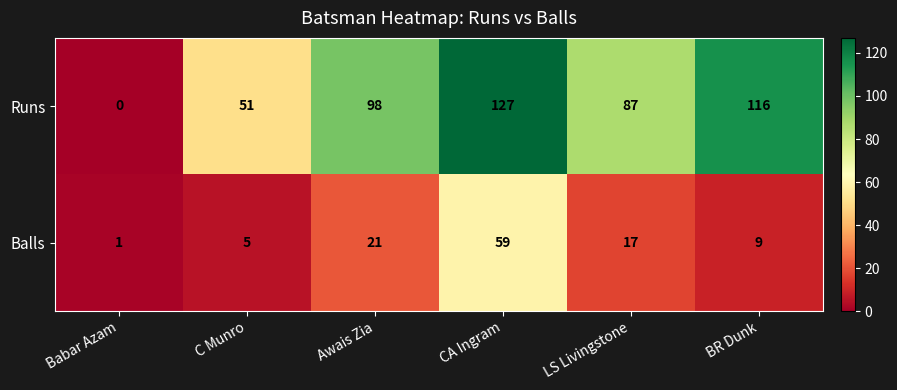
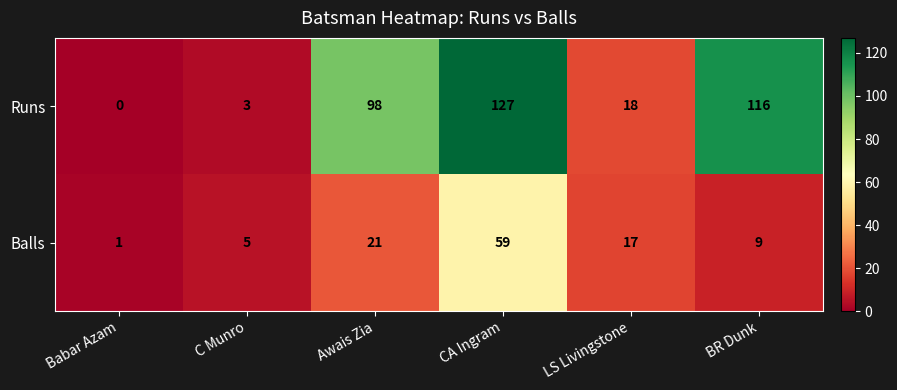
Runs, C Munro: 51 -> 3
Runs, LS Livingstone: 87 -> 18
